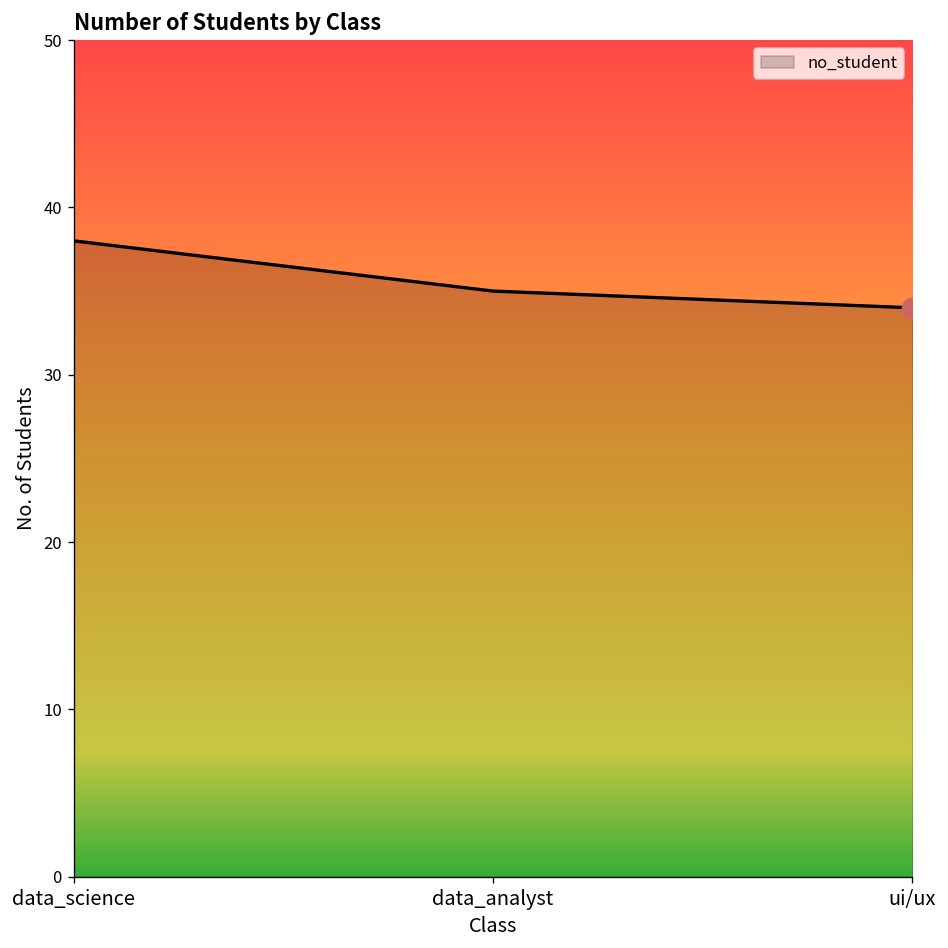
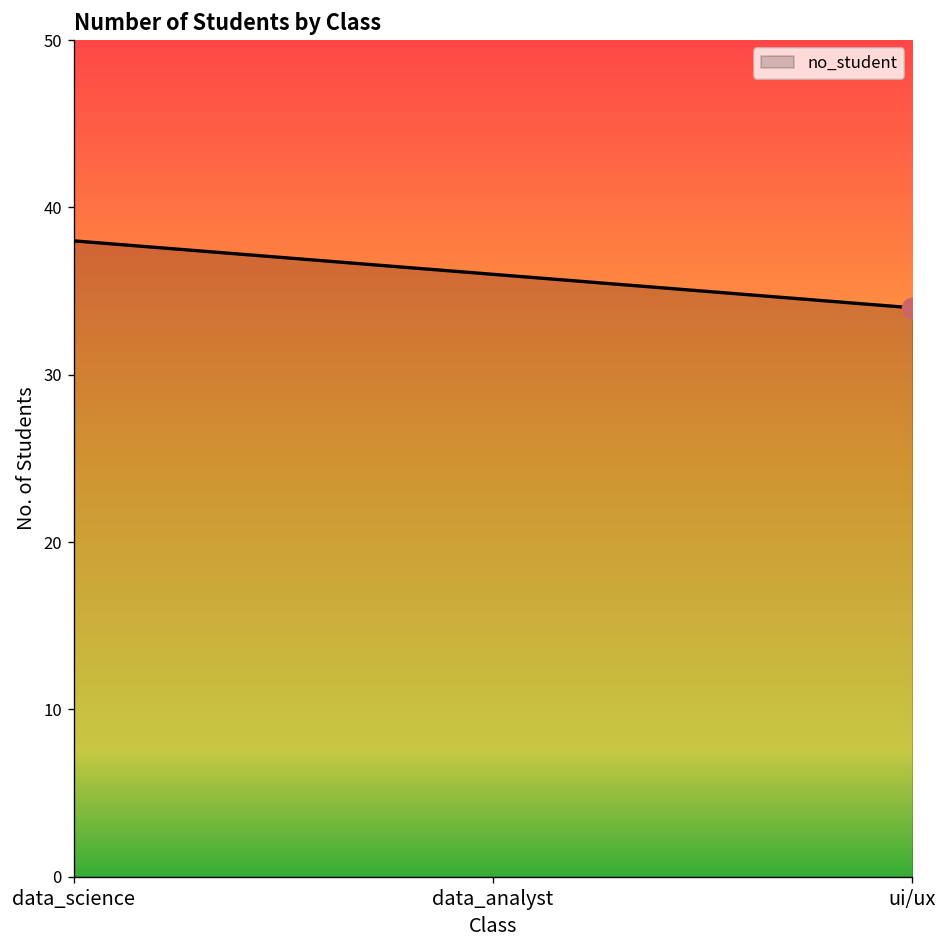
no_student, data_analyst: 35 -> 36
